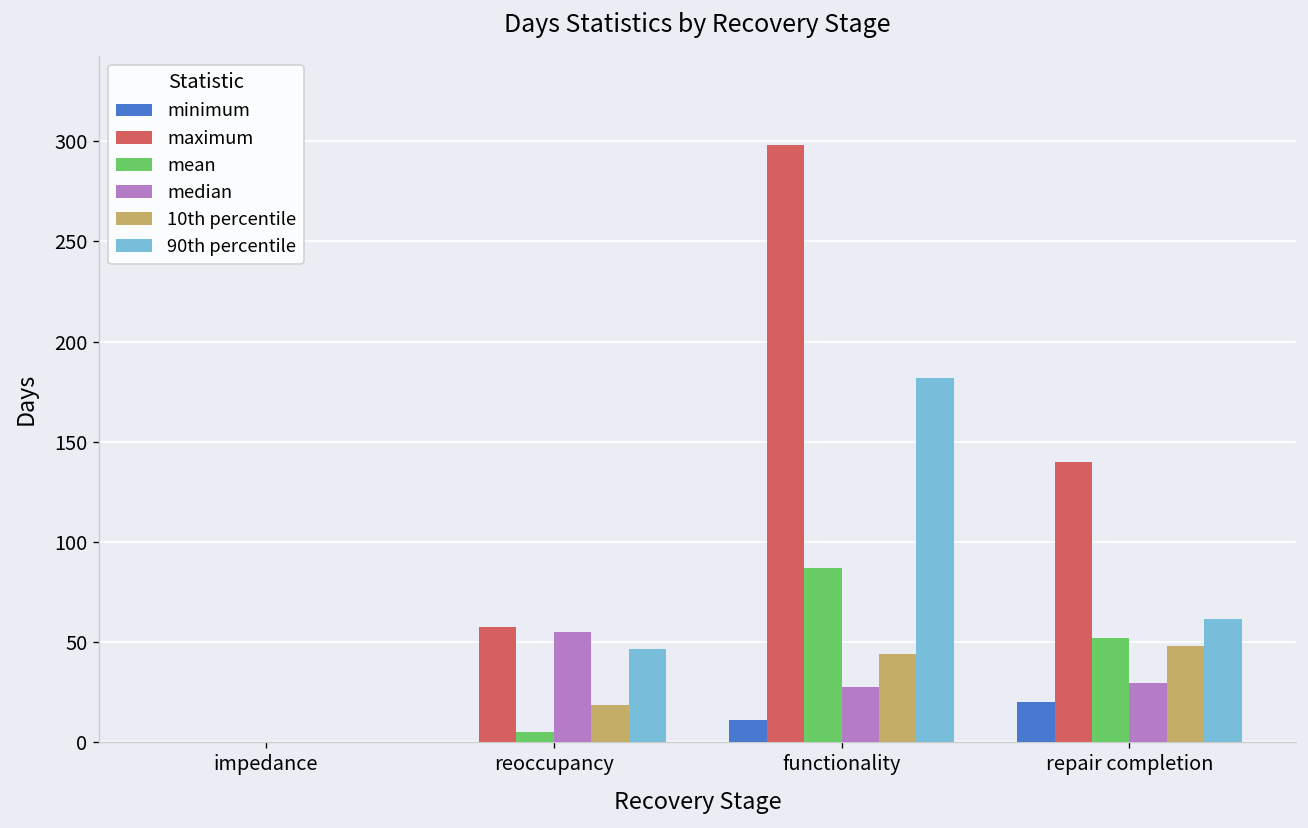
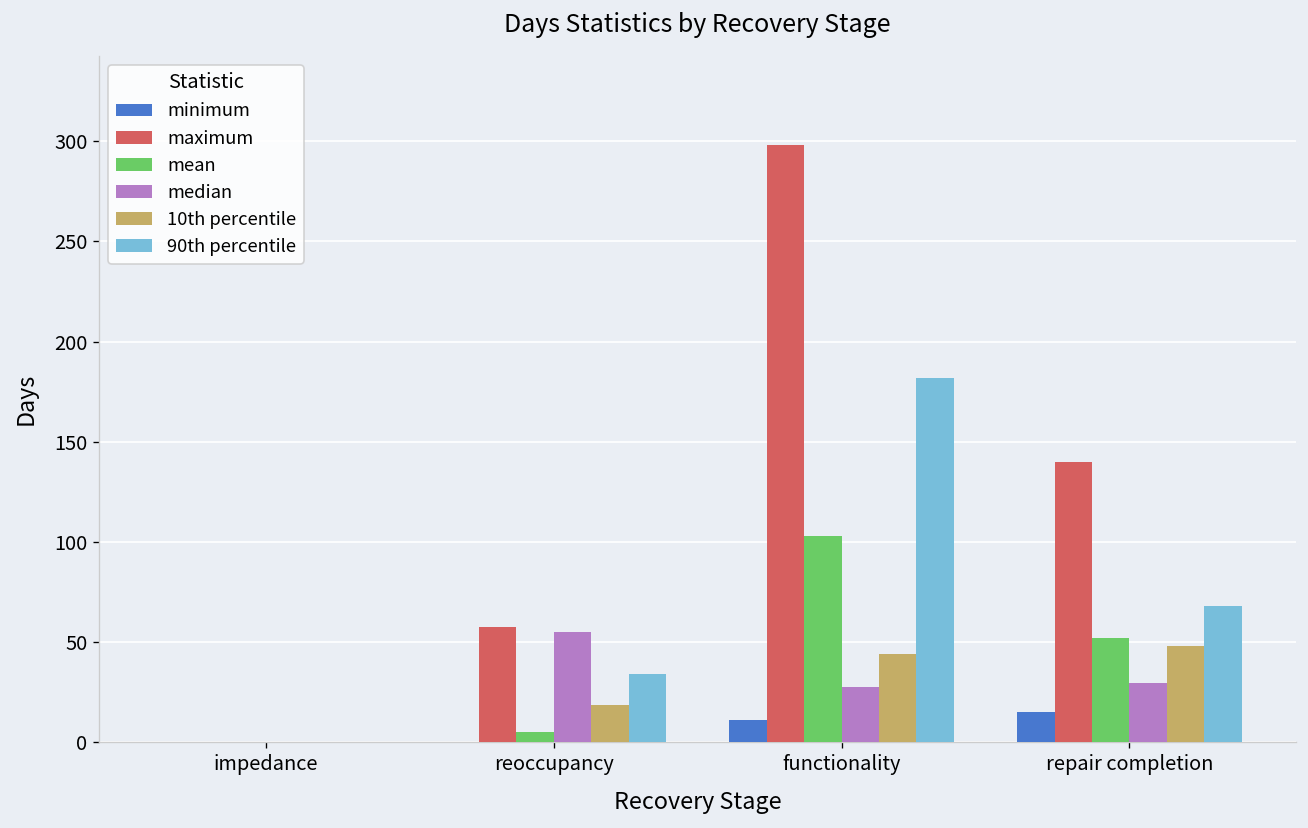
90th percentile, reoccupancy: 47 -> 34
mean, functionality: 87 -> 103
minimum, repair completion: 20 -> 15
90th percentile, repair completion: 62 -> 68
